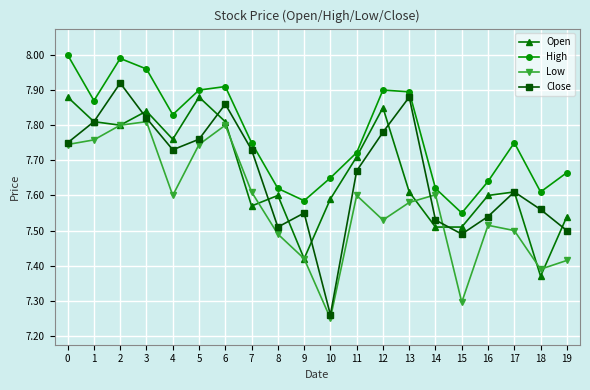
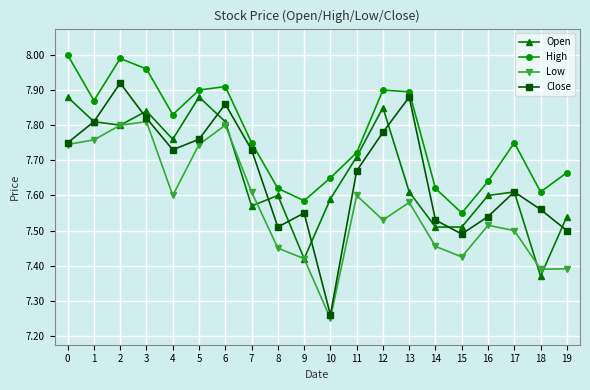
Low, 8: 7.49 -> 7.45
Low, 14: 7.60 -> 7.46
Low, 15: 7.30 -> 7.43
Low, 19: 7.42 -> 7.39
